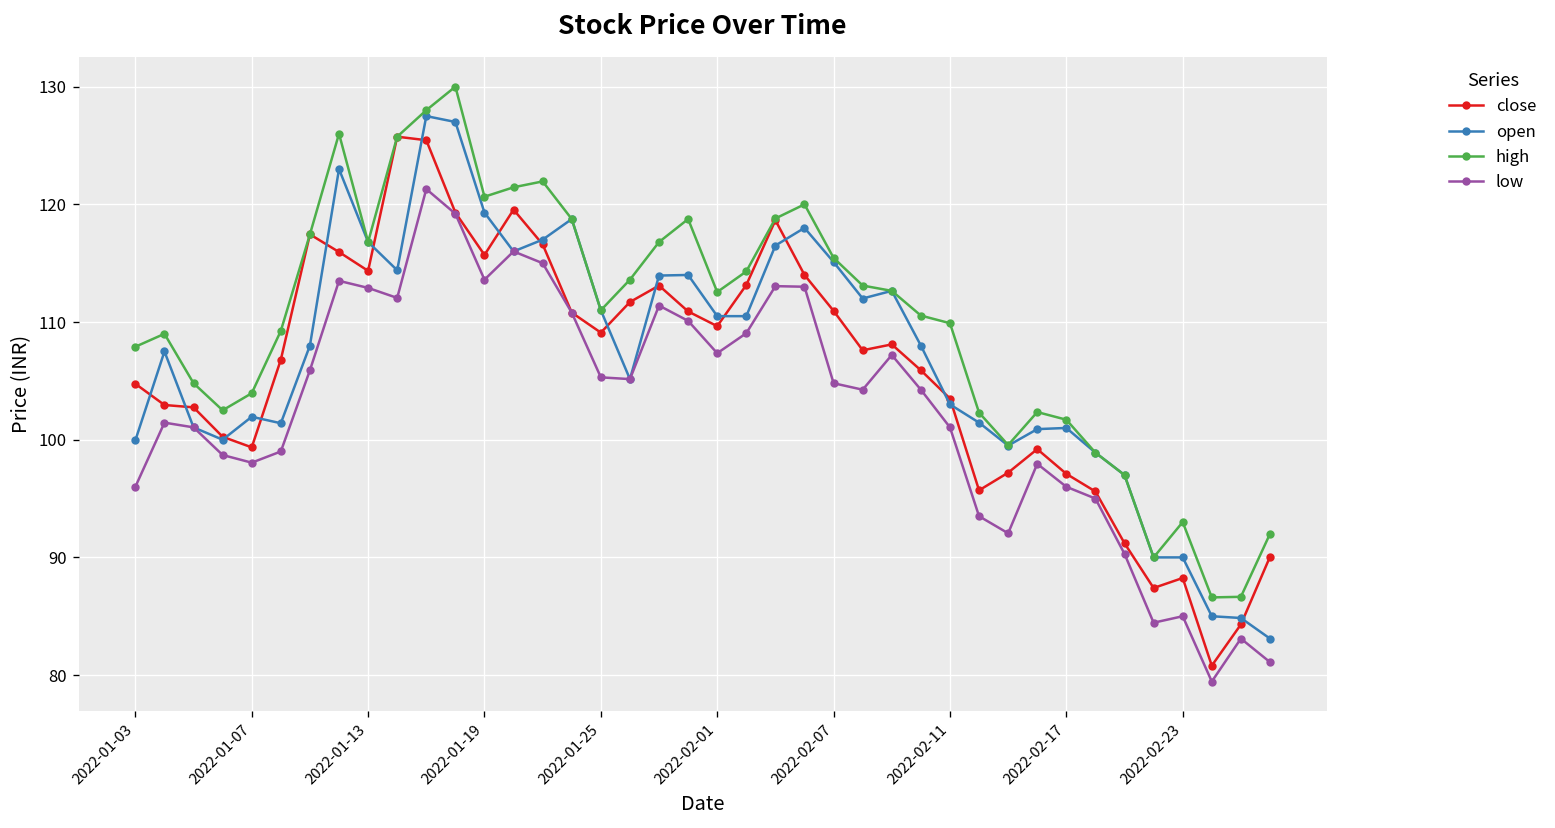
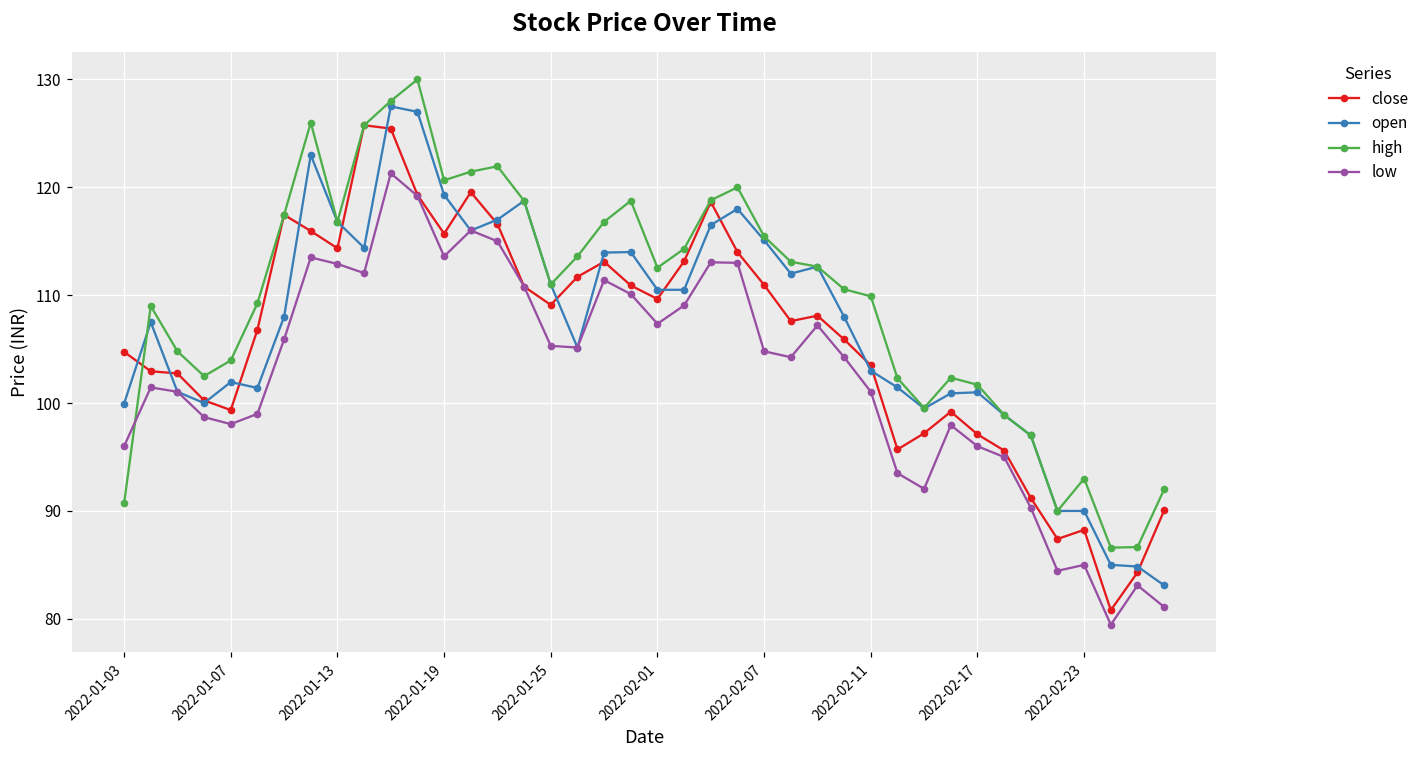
high, 2022-01-03: 108 -> 91
